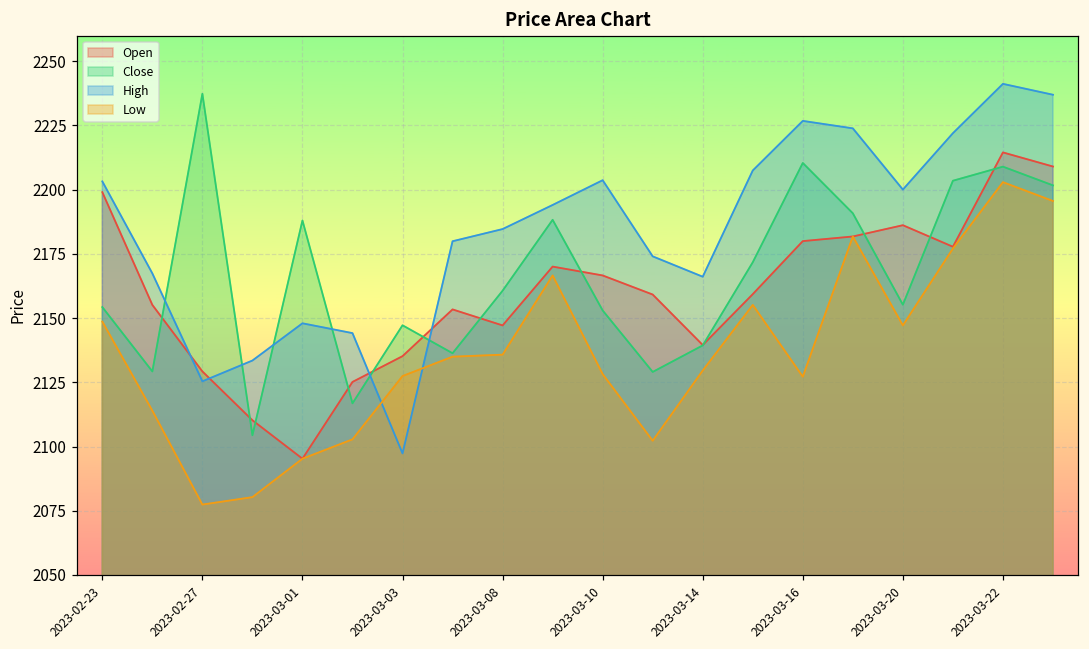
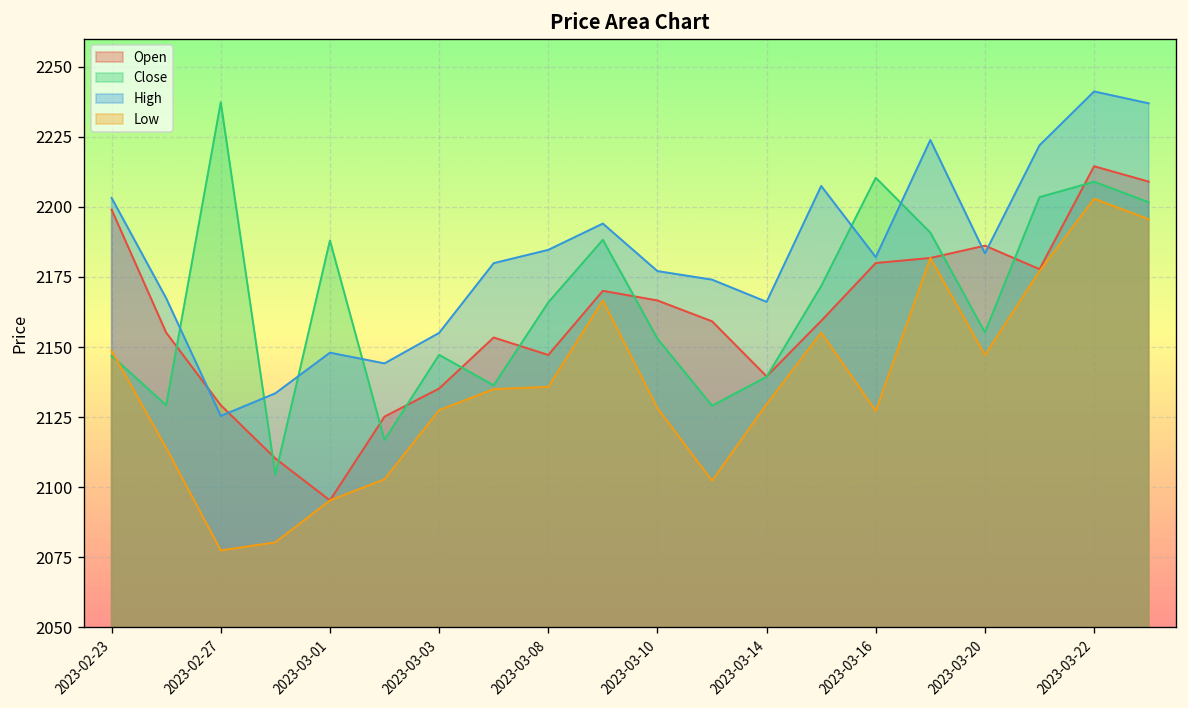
Close, 2023-02-23: 2154 -> 2147
High, 2023-03-03: 2097 -> 2155
Close, 2023-03-08: 2161 -> 2166
High, 2023-03-10: 2204 -> 2177
High, 2023-03-16: 2227 -> 2182
High, 2023-03-20: 2200 -> 2183
